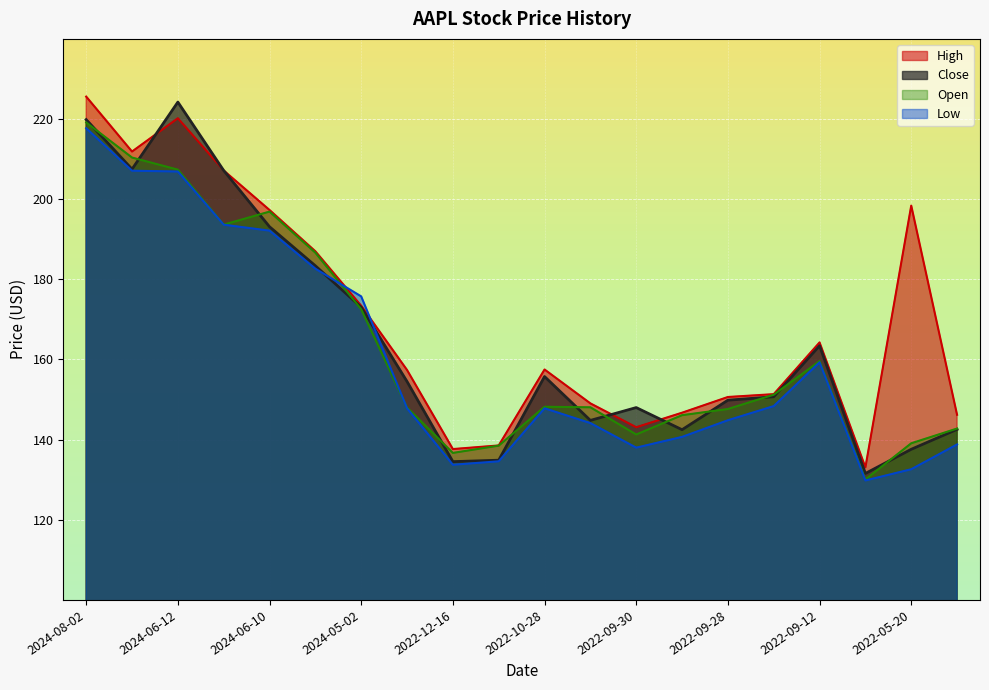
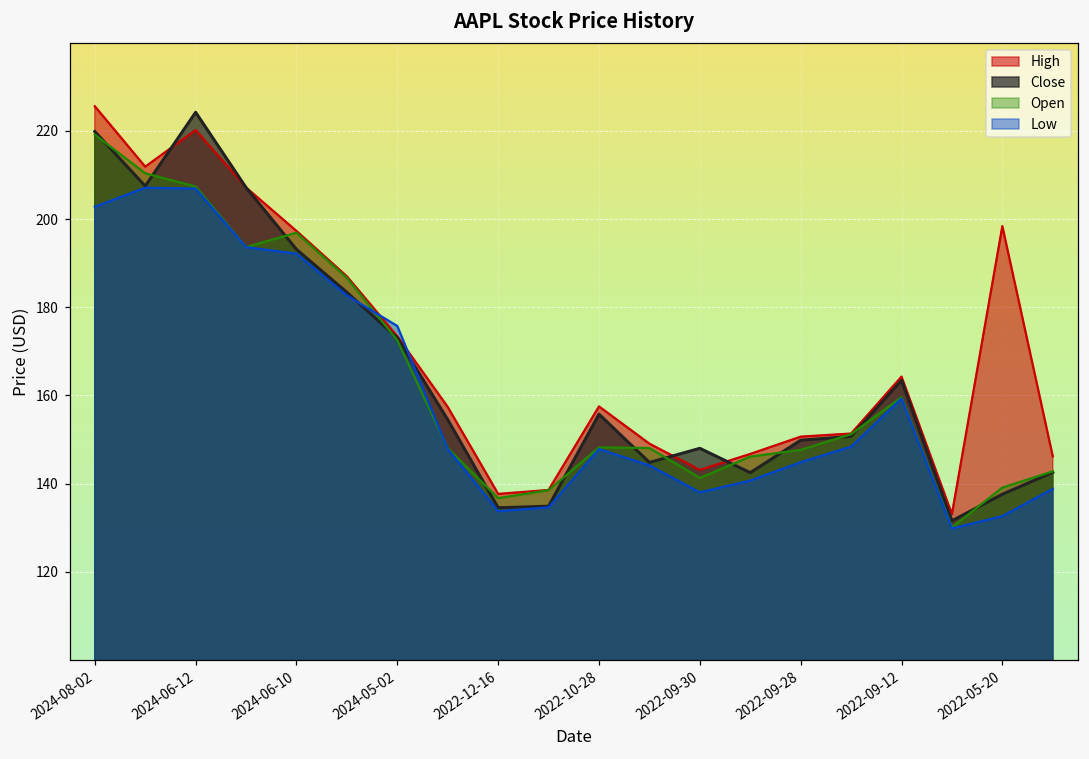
Low, 2024-08-02: 218 -> 203
